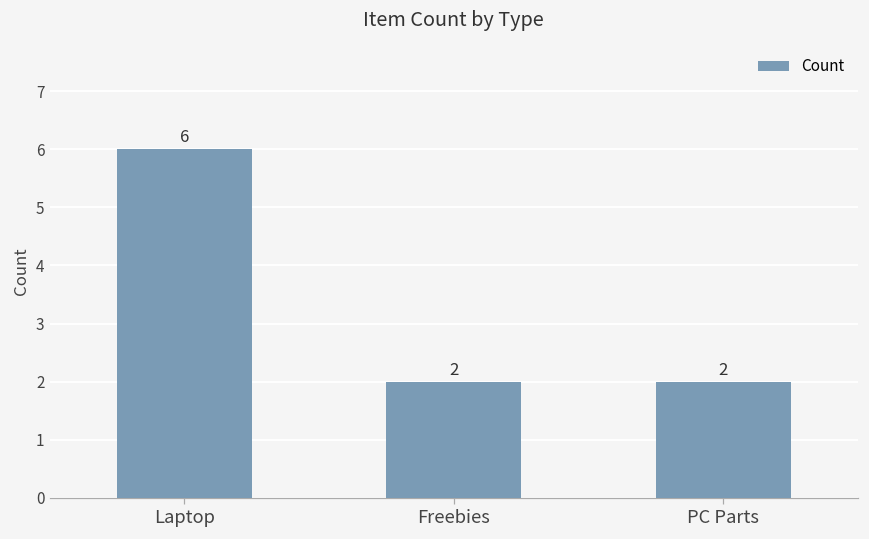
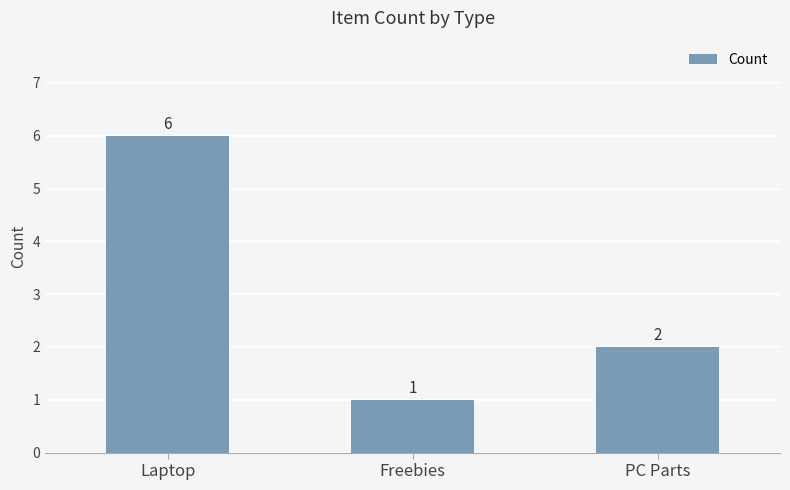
Freebies: 2 -> 1
